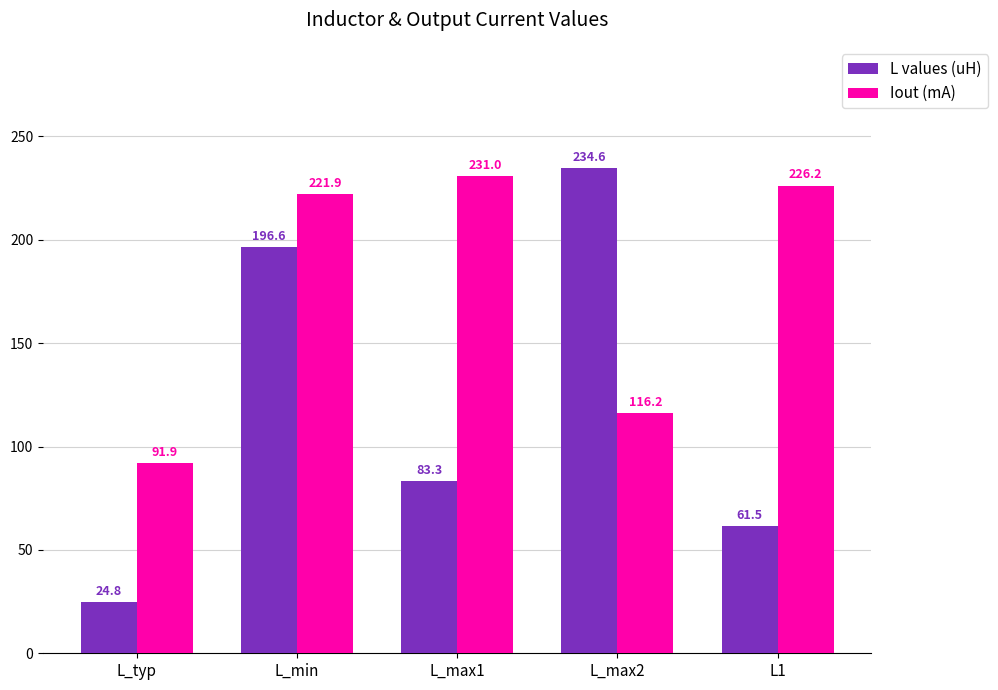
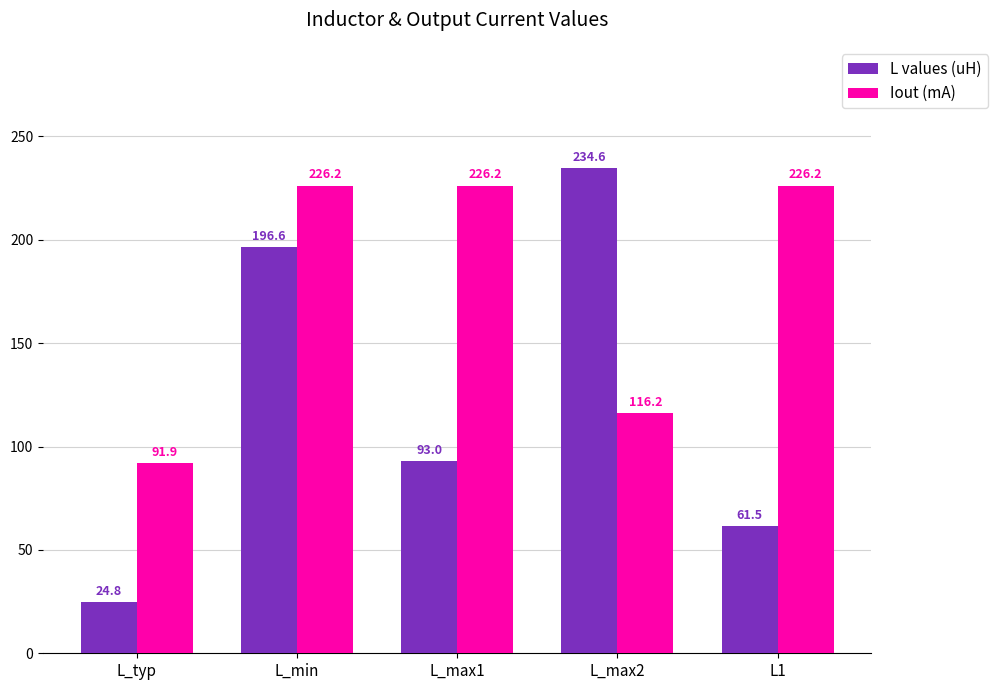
Iout (mA), L_min: 221.9 -> 226.2
L values (uH), L_max1: 83.3 -> 93.0
Iout (mA), L_max1: 231.0 -> 226.2
